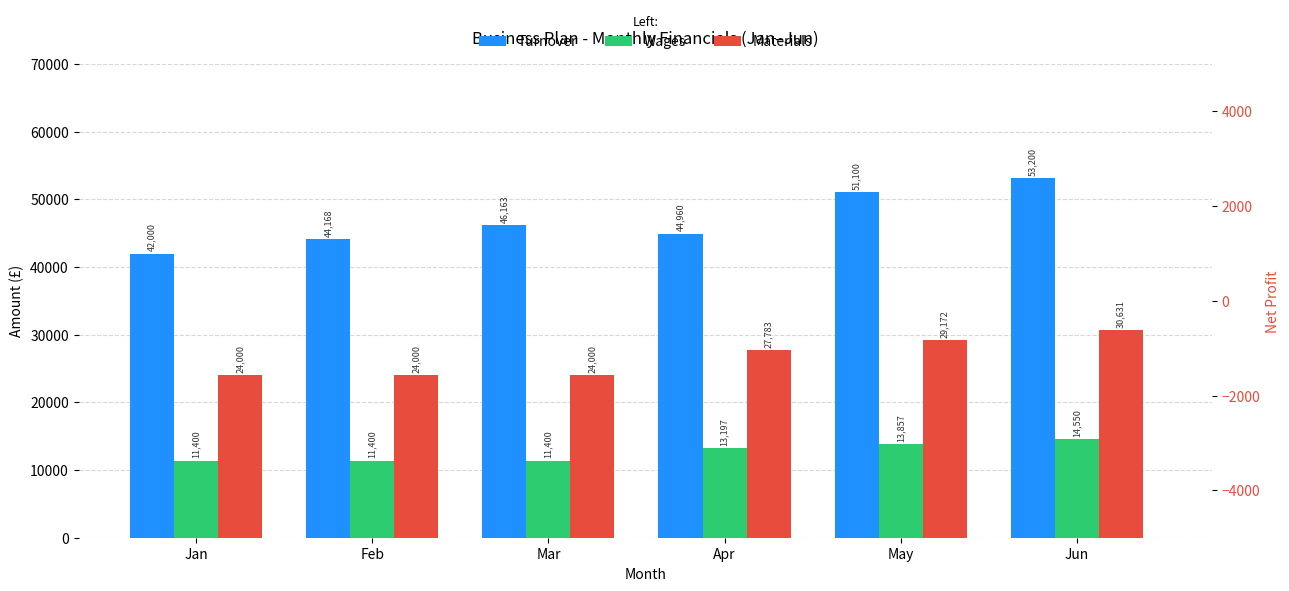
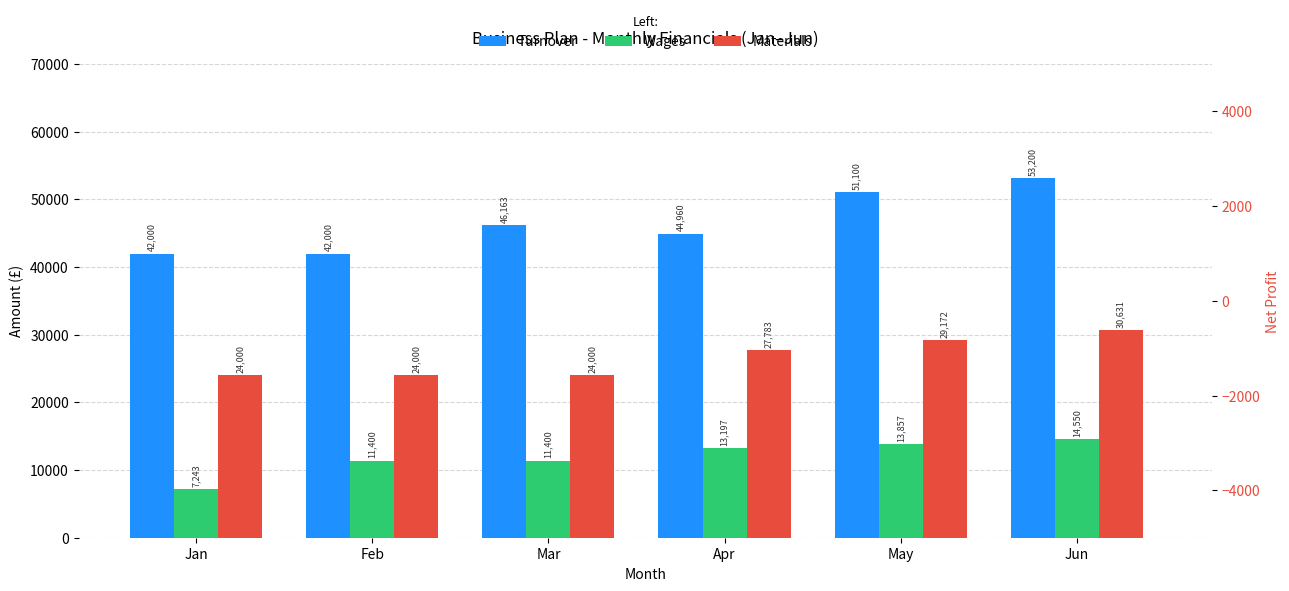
Wages, Jan: 11,400 -> 7,243
Turnover, Feb: 44,168 -> 42,000
